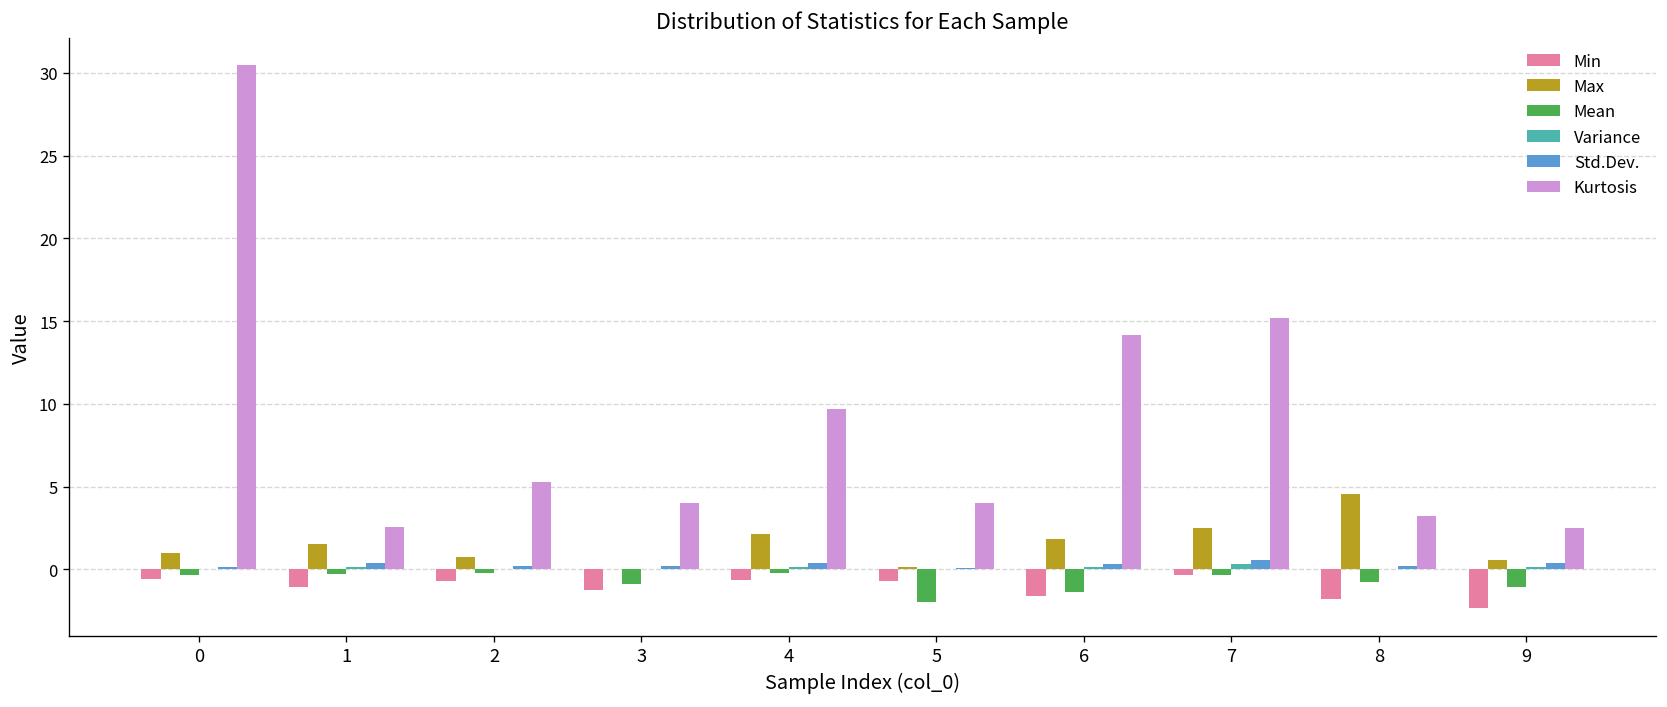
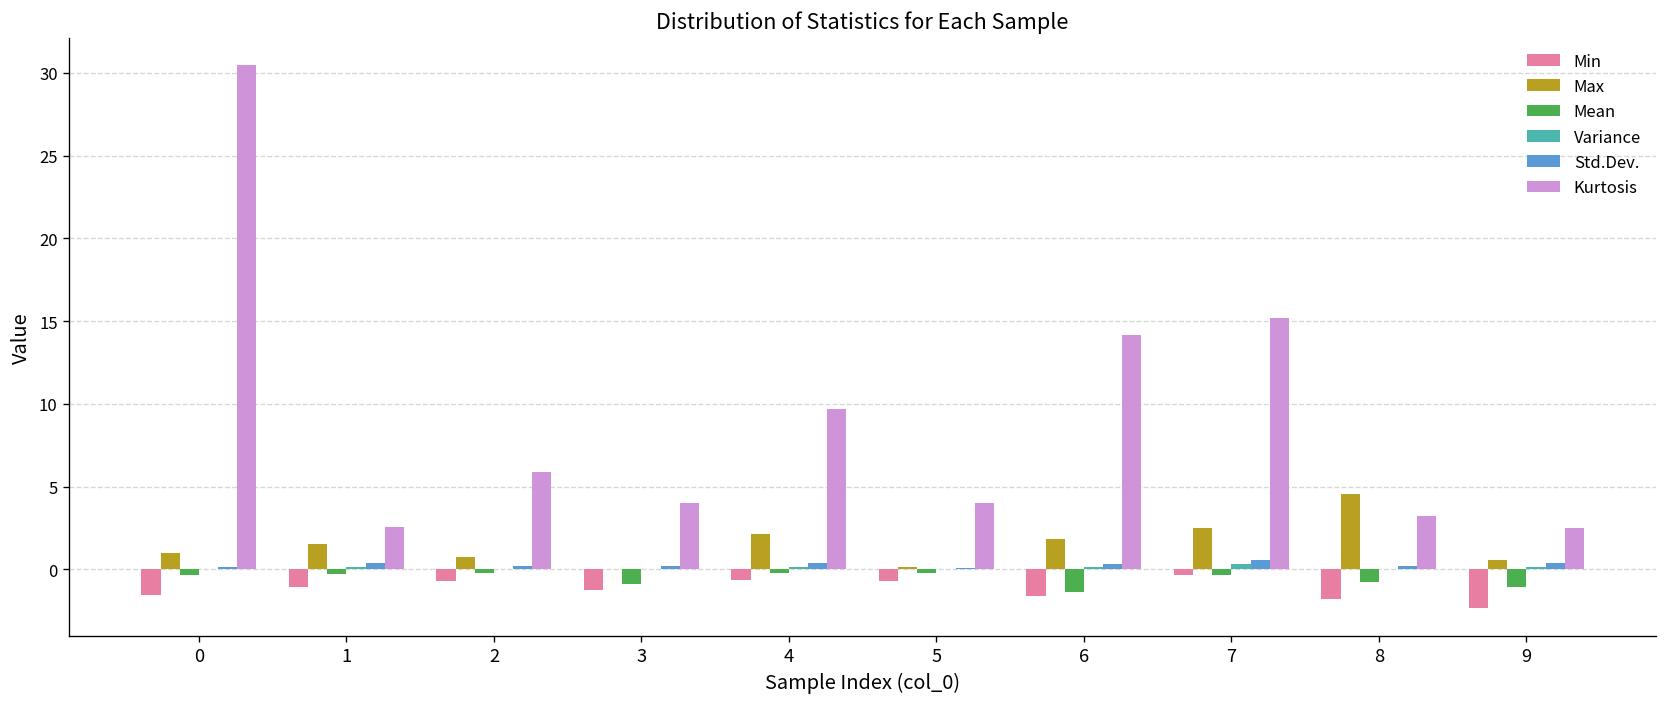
Min, 0: -0.6 -> -1.6
Kurtosis, 2: 5.3 -> 5.9
Mean, 5: -2.0 -> -0.2
